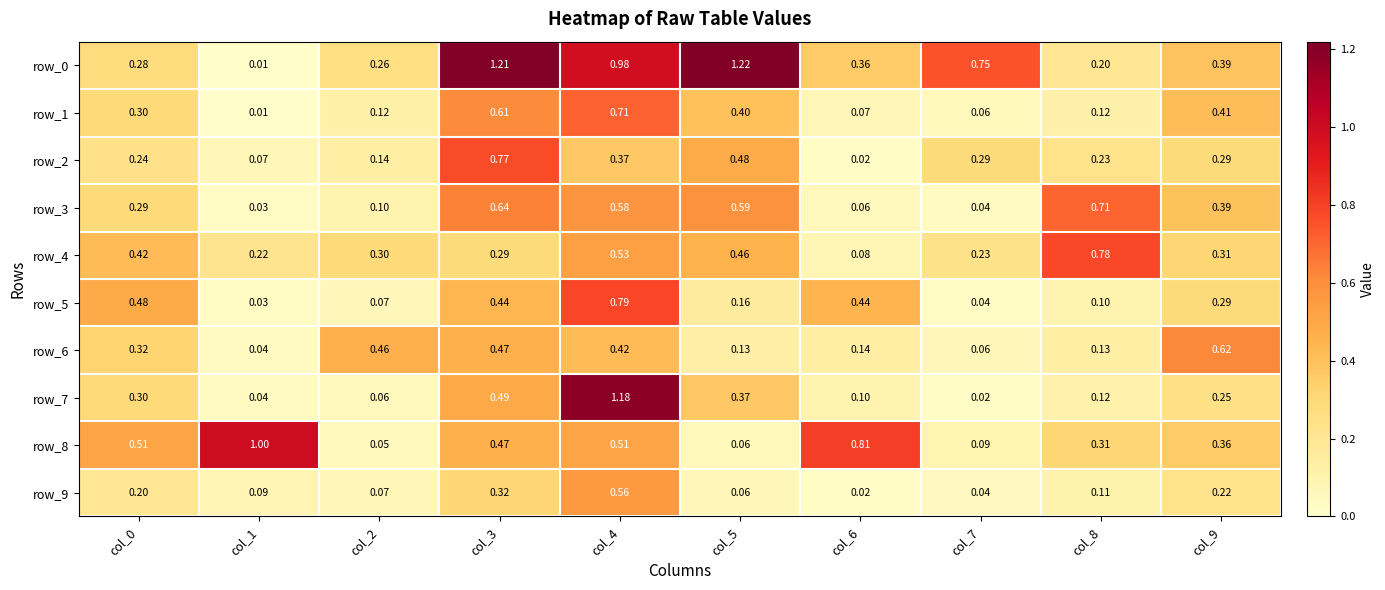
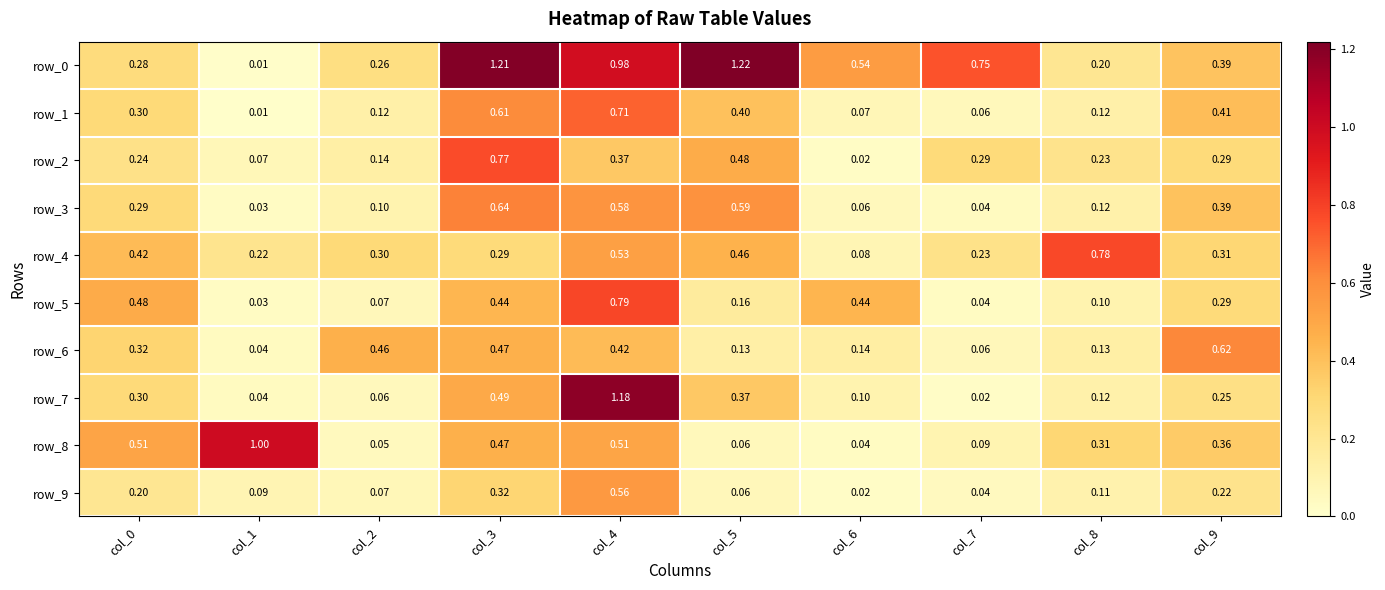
row_0, col_6: 0.36 -> 0.54
row_3, col_8: 0.71 -> 0.12
row_8, col_6: 0.81 -> 0.04
